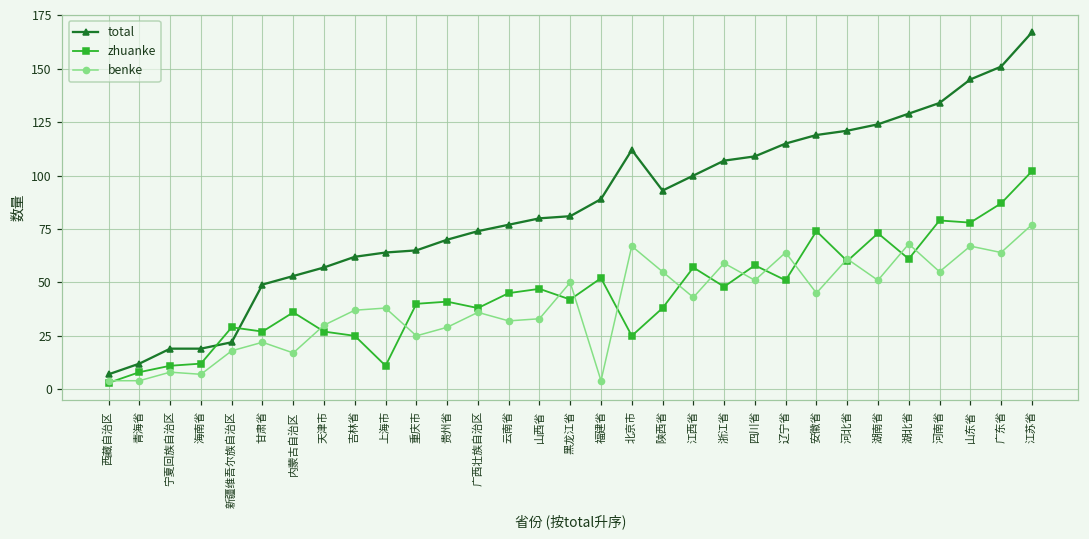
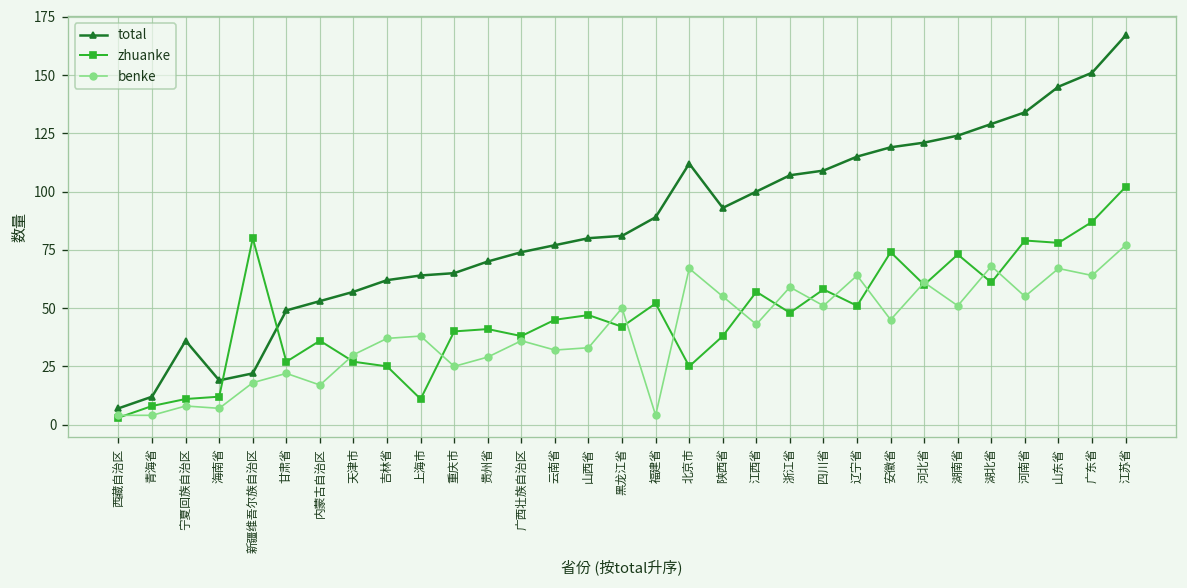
total, 宁夏回族自治区: 19 -> 36
zhuanke, 新疆维吾尔族自治区: 29 -> 80
